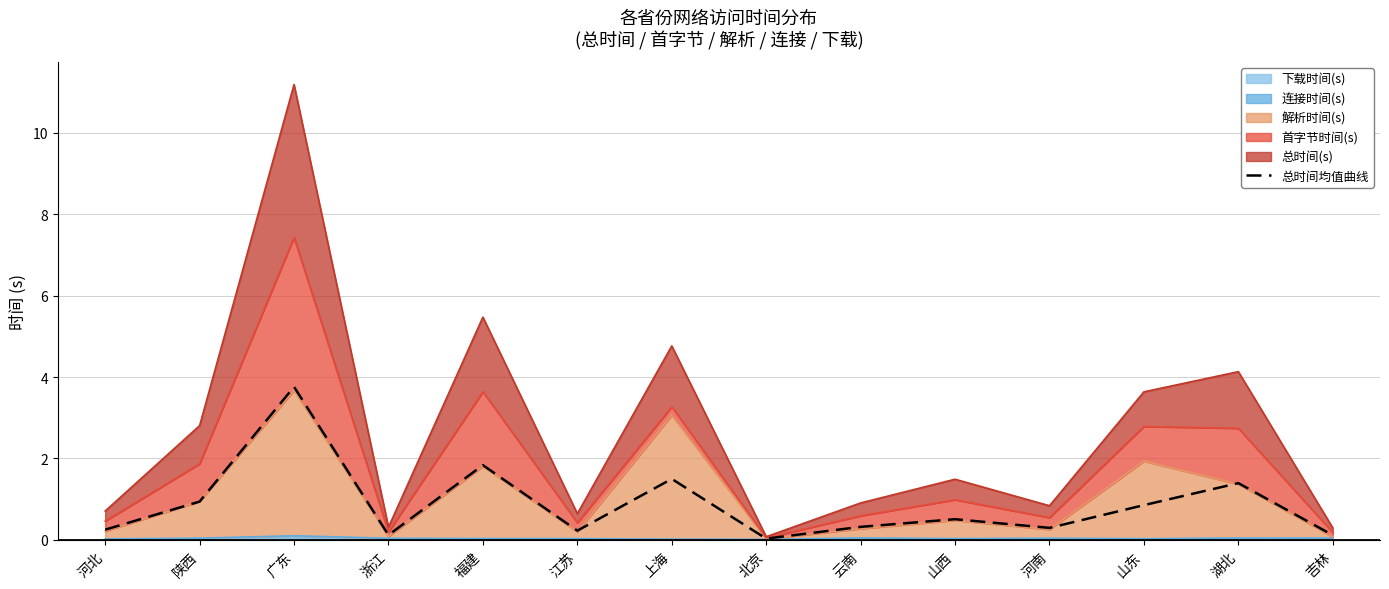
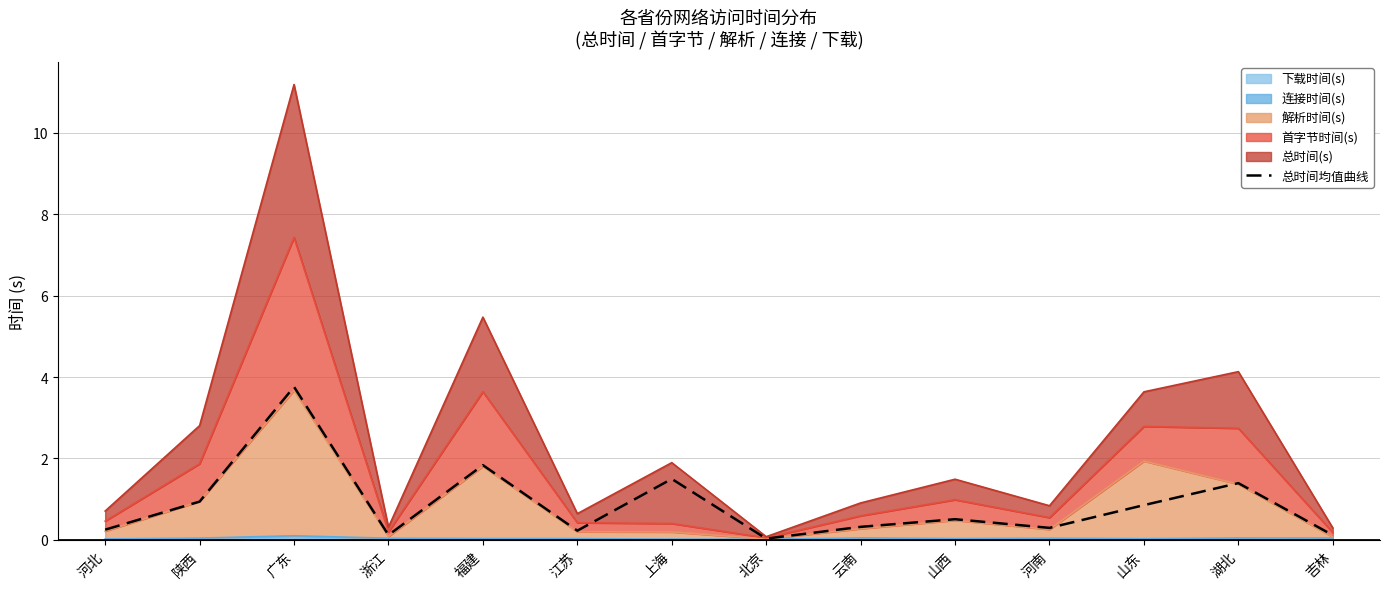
解析时间(s), 上海: 3.0 -> 0.2
